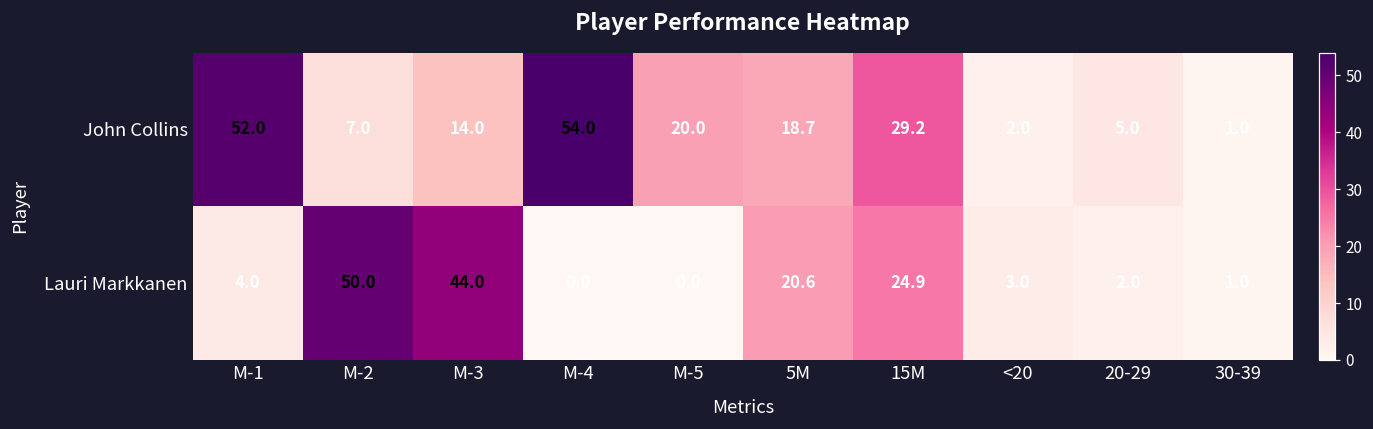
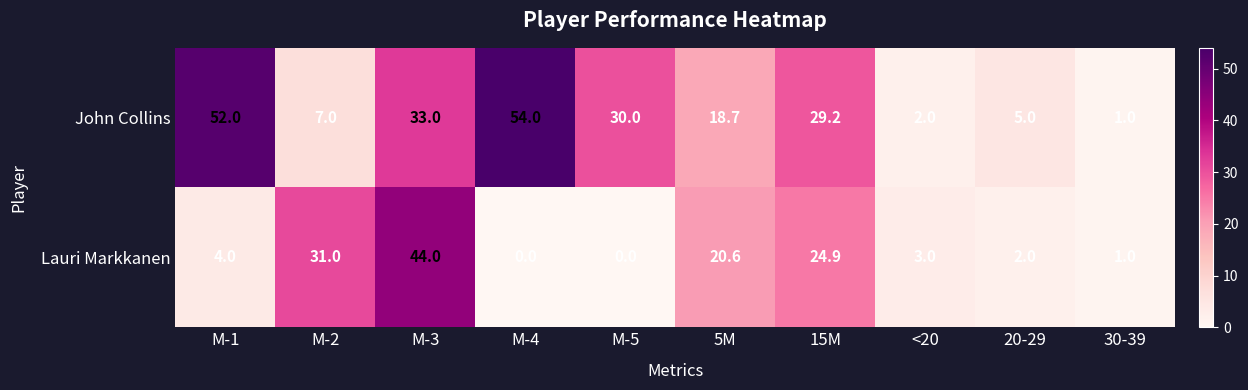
John Collins, M-3: 14.0 -> 33.0
John Collins, M-5: 20.0 -> 30.0
Lauri Markkanen, M-2: 50.0 -> 31.0
